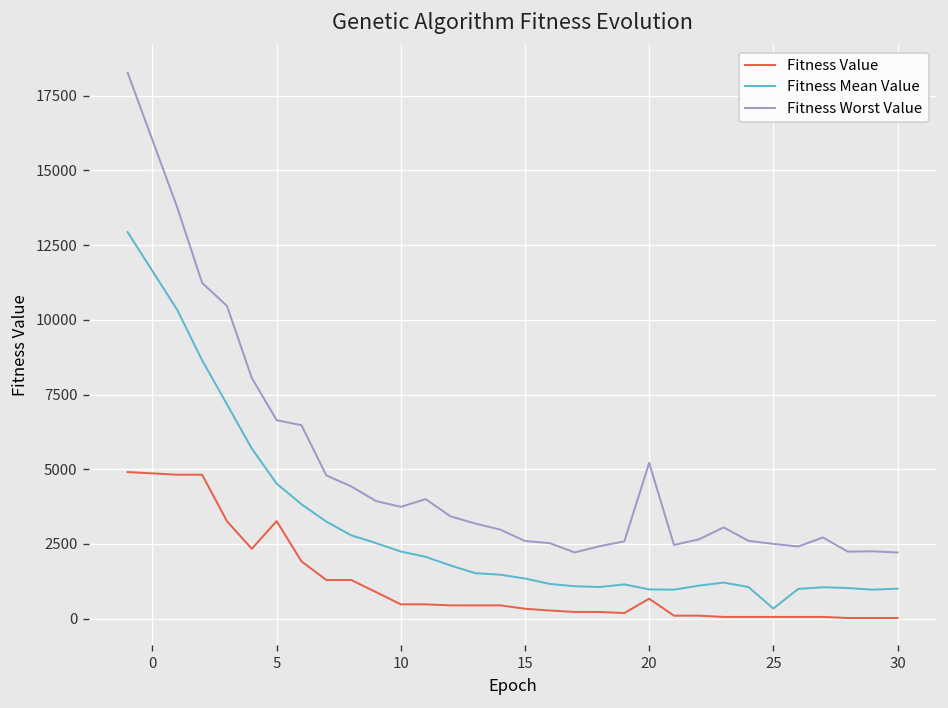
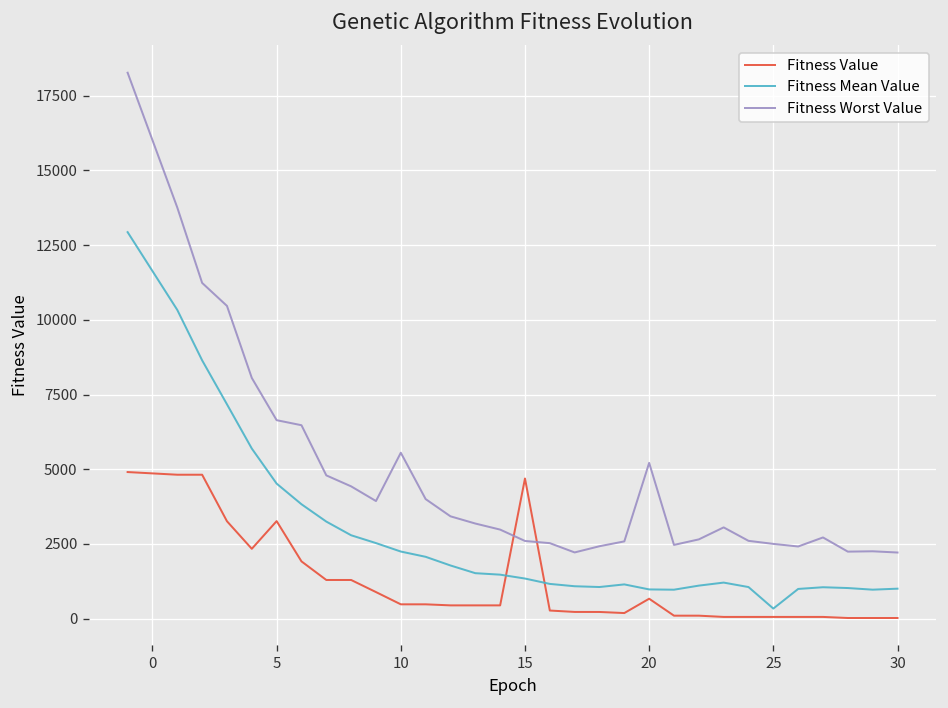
Fitness Worst Value, 10: 3700 -> 5600
Fitness Value, 15: 300 -> 4700
